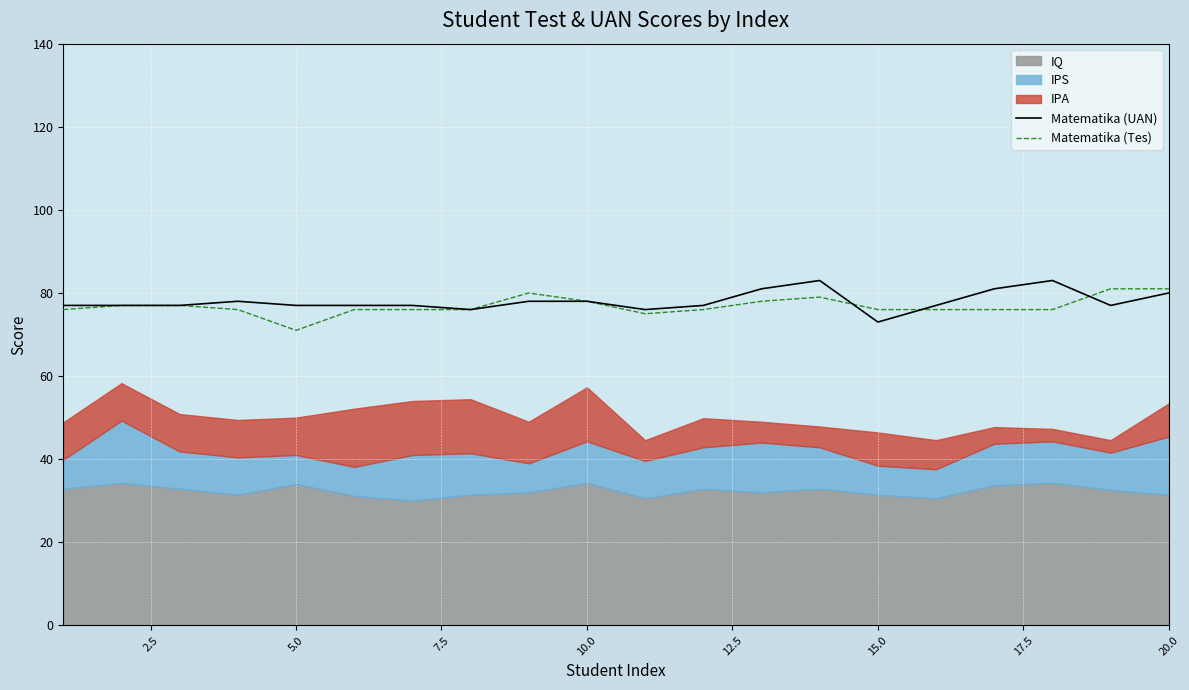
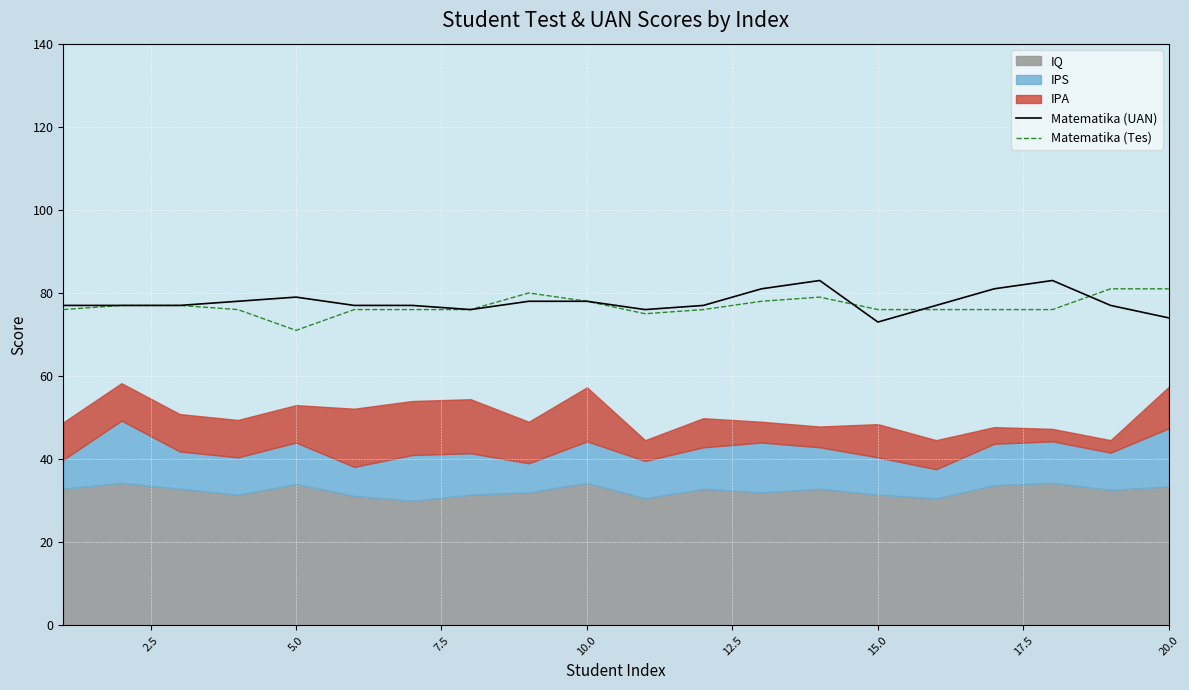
Matematika (UAN), 5.0: 77 -> 79
IPS, 5.0: 7 -> 10
IPS, 15.0: 7 -> 9
Matematika (UAN), 20.0: 80 -> 74
IQ, 20.0: 31 -> 33
IPA, 20.0: 8 -> 10
